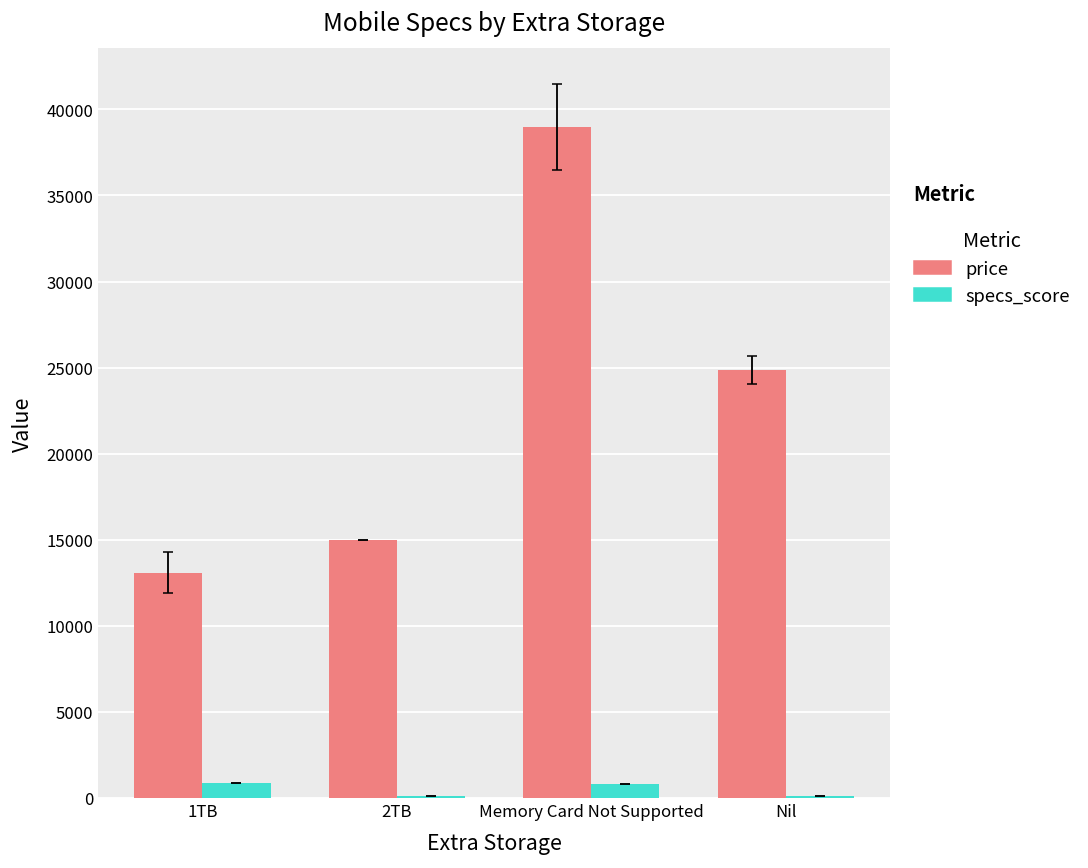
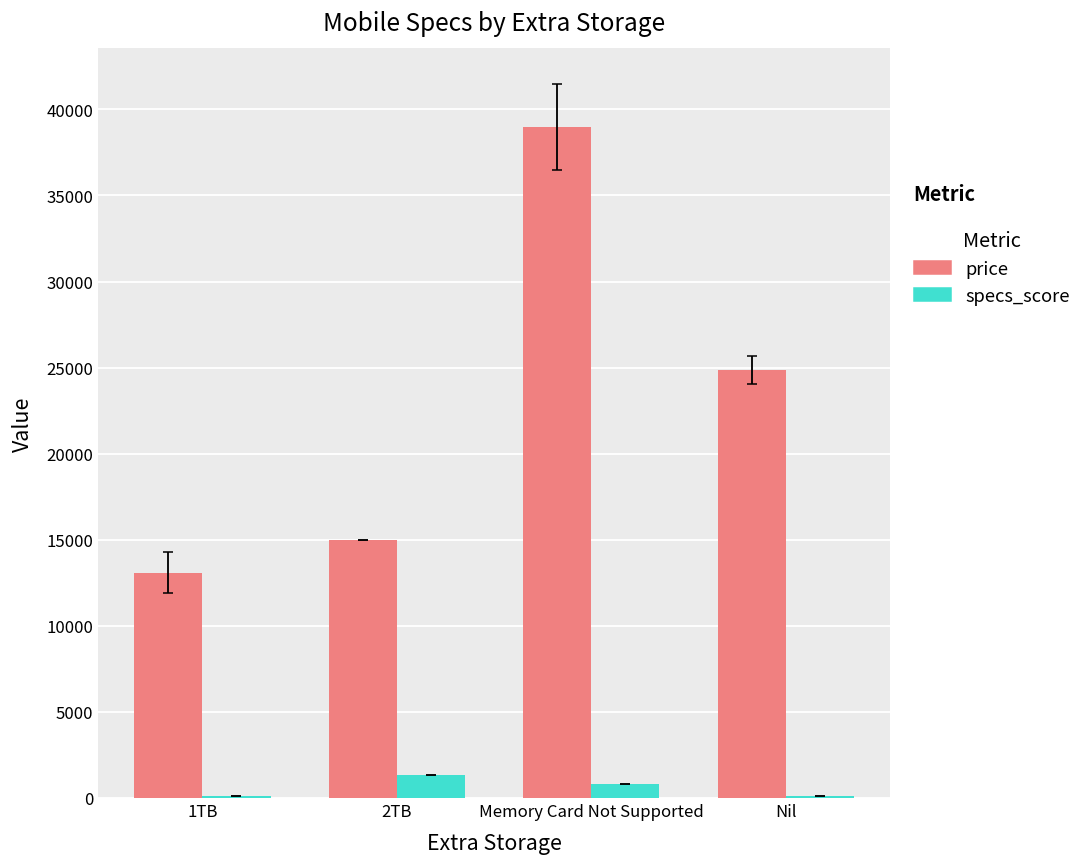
specs_score, 1TB: 800 -> 100
specs_score, 2TB: 100 -> 1300
